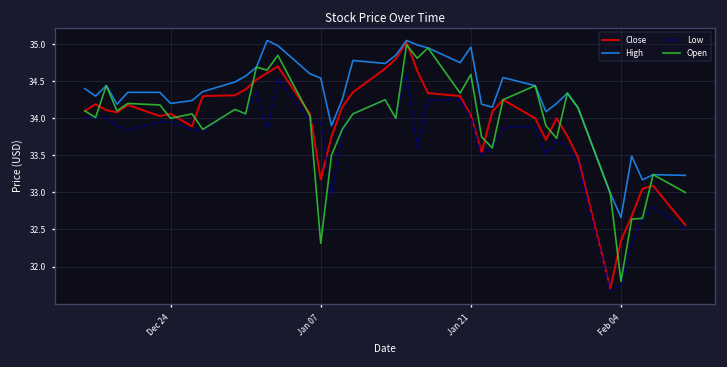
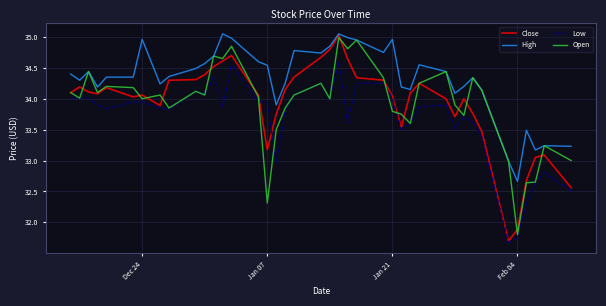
High, Dec 24: 34.2 -> 35.0
Open, Jan 21: 34.6 -> 33.8
Close, Feb 04: 32.3 -> 31.9
